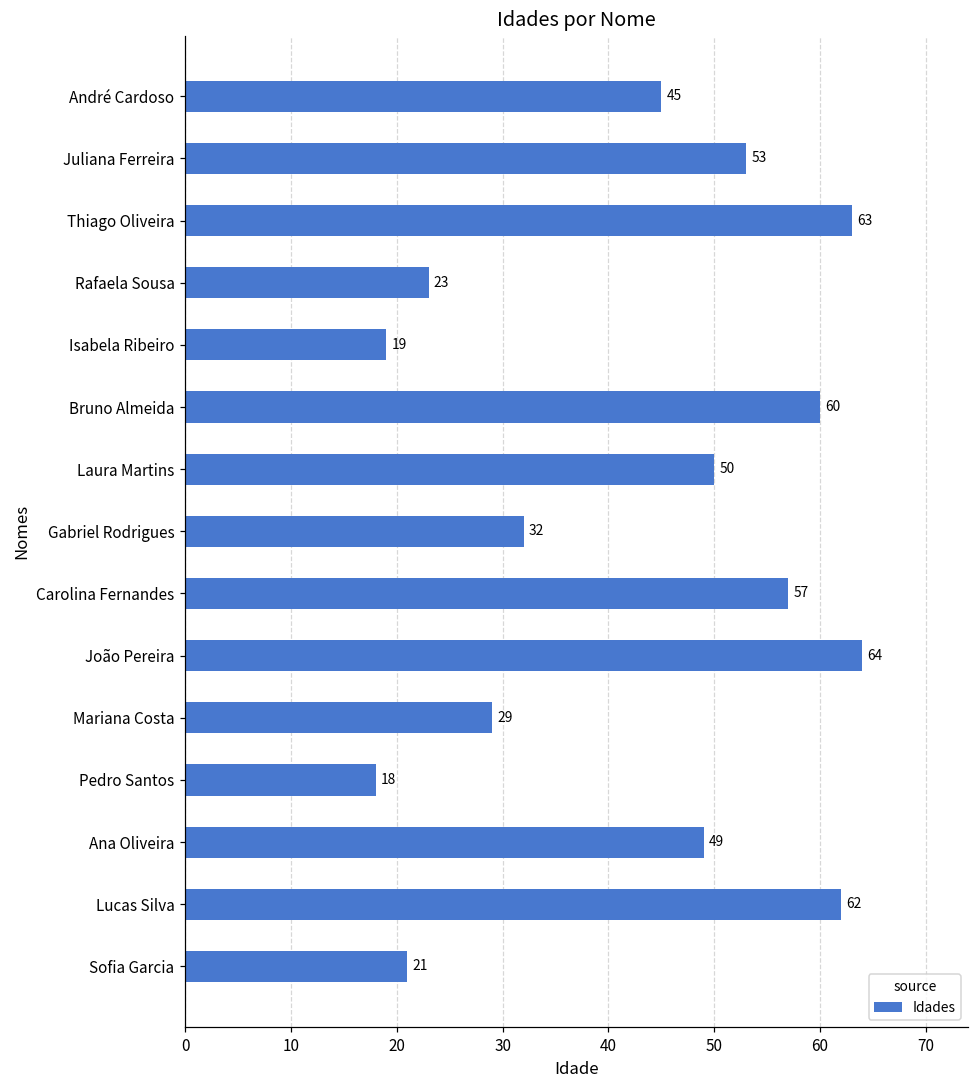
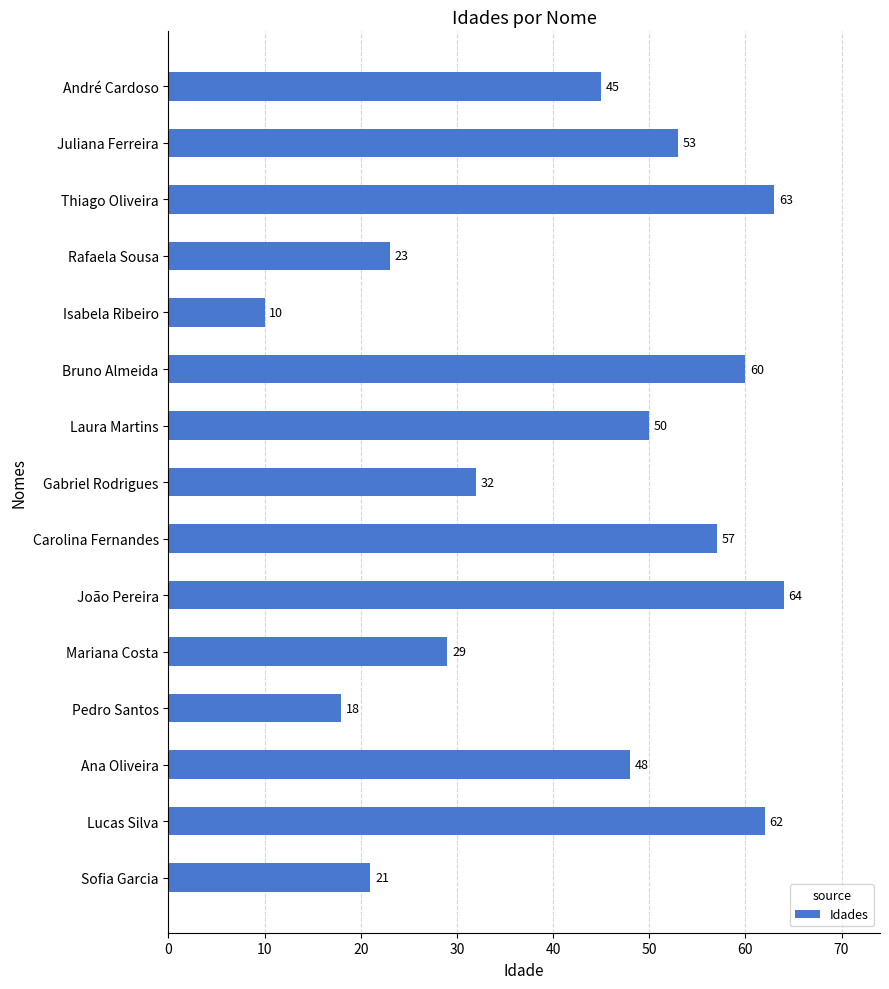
Isabela Ribeiro: 19 -> 10
Ana Oliveira: 49 -> 48
